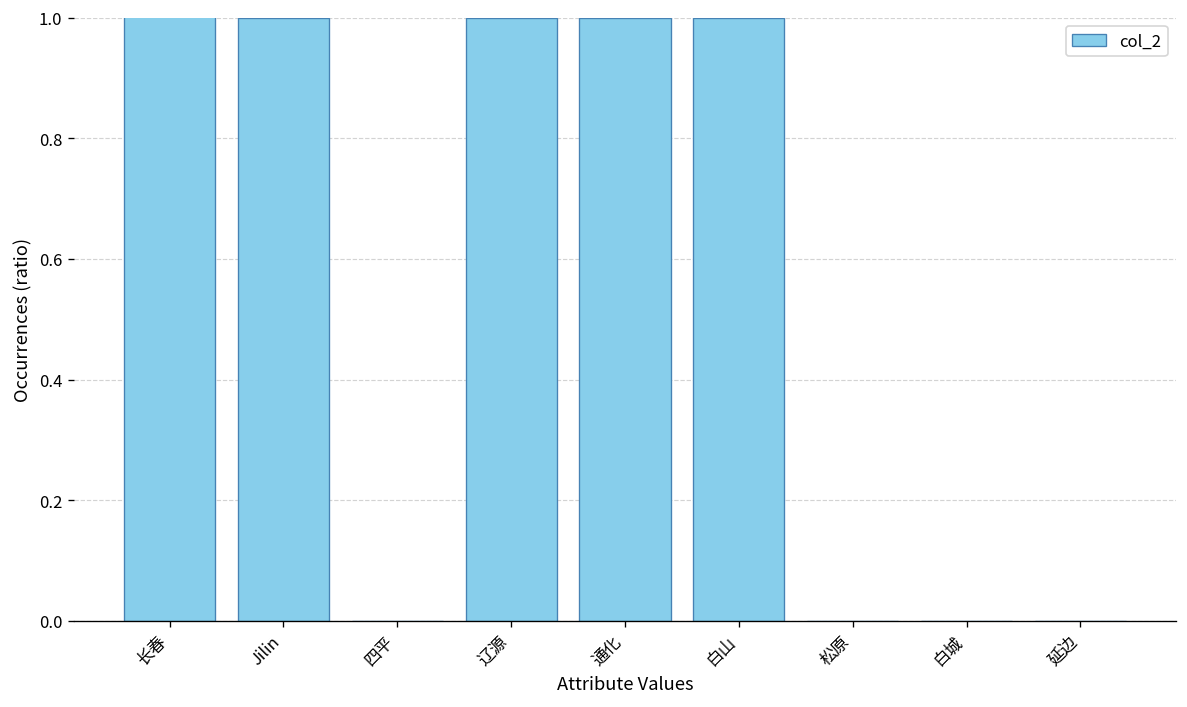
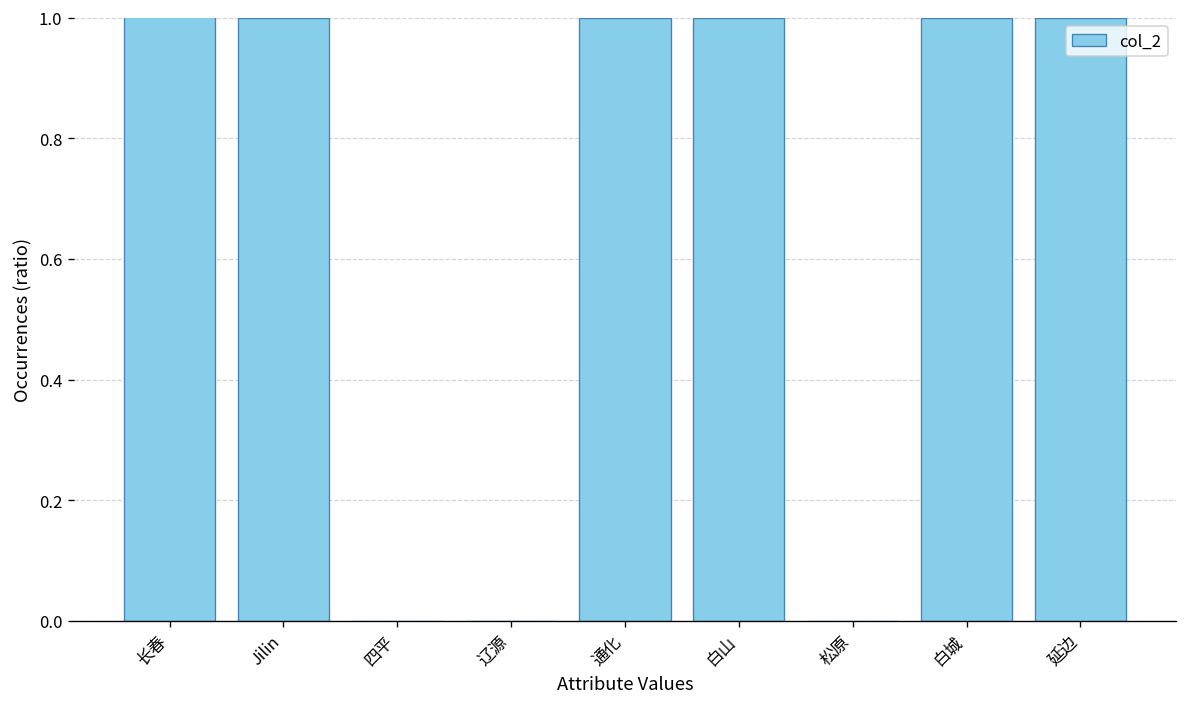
辽源: 1 -> 0
白城: 0 -> 1
延边: 0 -> 1
